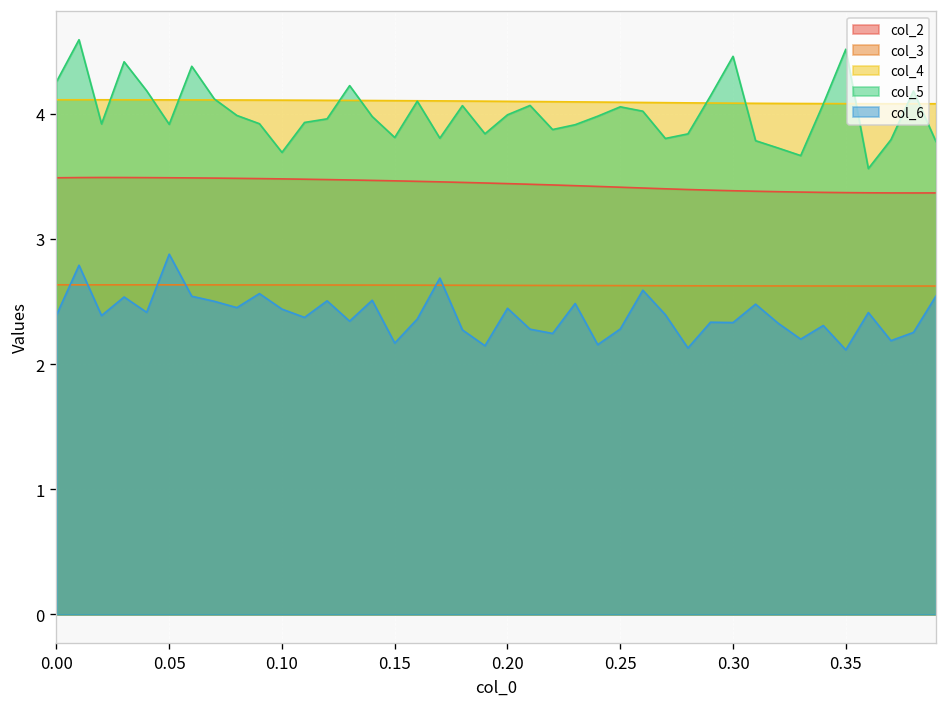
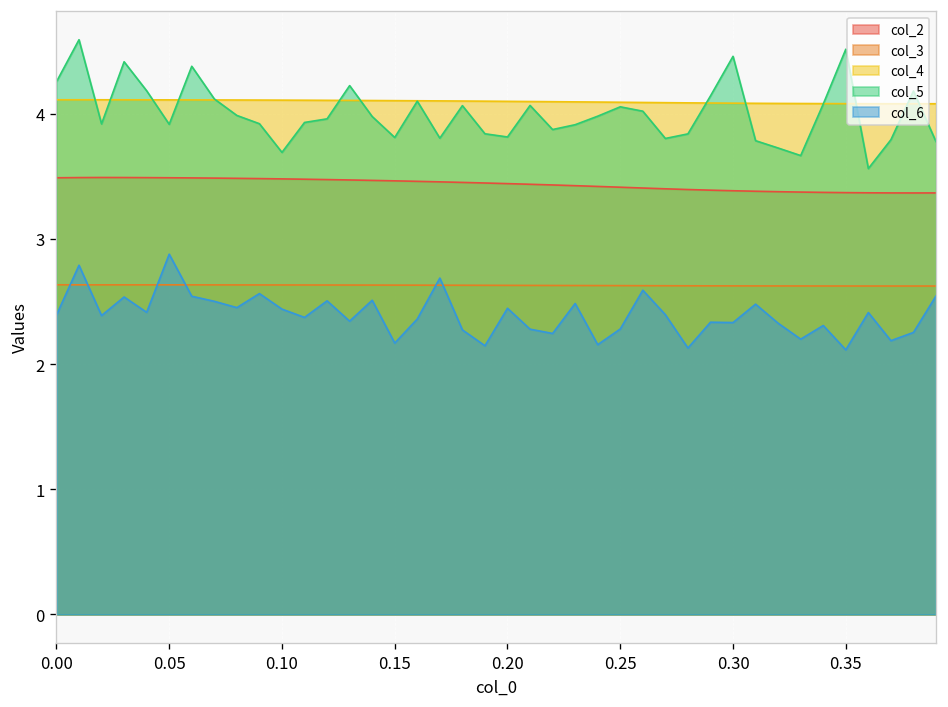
col_5, 0.20: 3.99 -> 3.82
